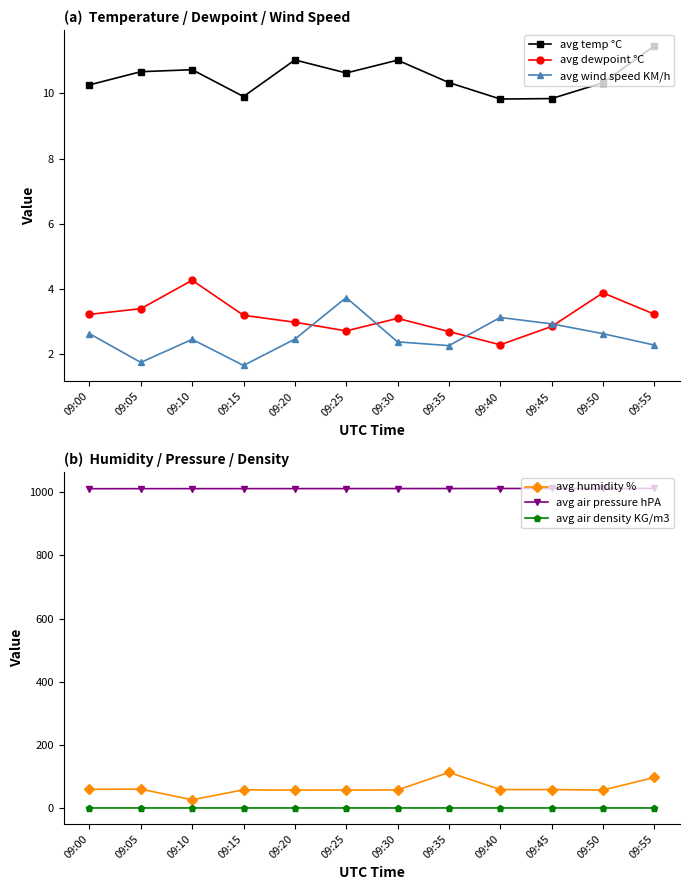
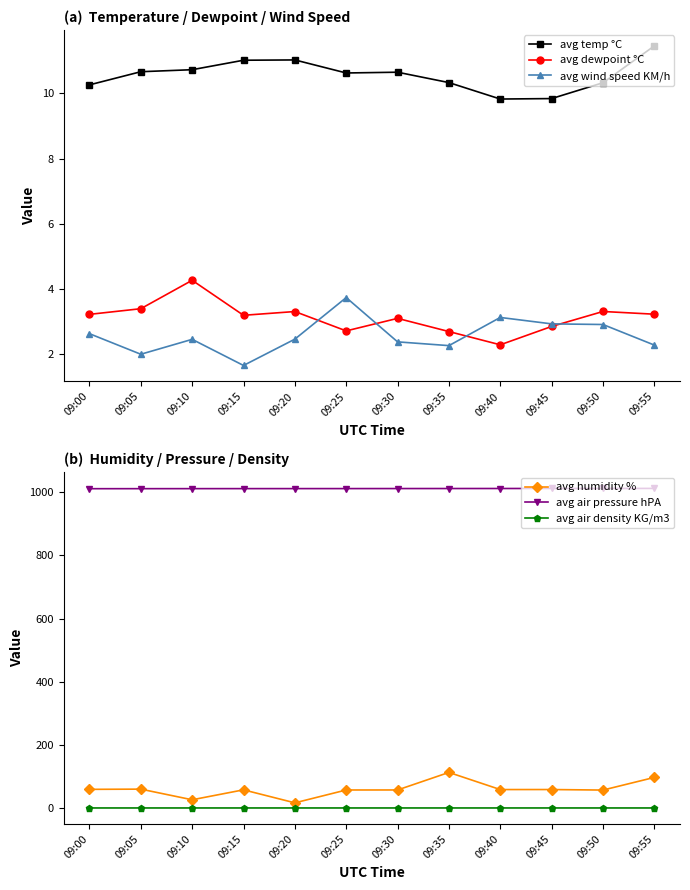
(a) Temperature / Dewpoint / Wind Speed, avg wind speed KM/h, 09:05: 1.8 -> 2.0
(a) Temperature / Dewpoint / Wind Speed, avg temp °C, 09:15: 9.9 -> 11.0
(a) Temperature / Dewpoint / Wind Speed, avg dewpoint °C, 09:20: 3.0 -> 3.3
(a) Temperature / Dewpoint / Wind Speed, avg temp °C, 09:30: 11.0 -> 10.6
(a) Temperature / Dewpoint / Wind Speed, avg dewpoint °C, 09:50: 3.9 -> 3.3
(a) Temperature / Dewpoint / Wind Speed, avg wind speed KM/h, 09:50: 2.6 -> 2.9
(b) Humidity / Pressure / Density, avg humidity %, 09:20: 60 -> 20
